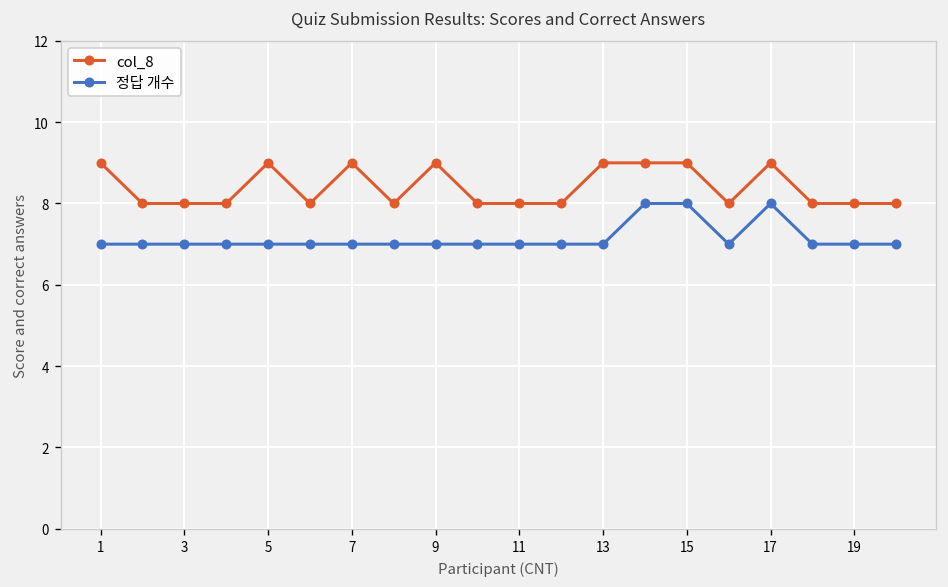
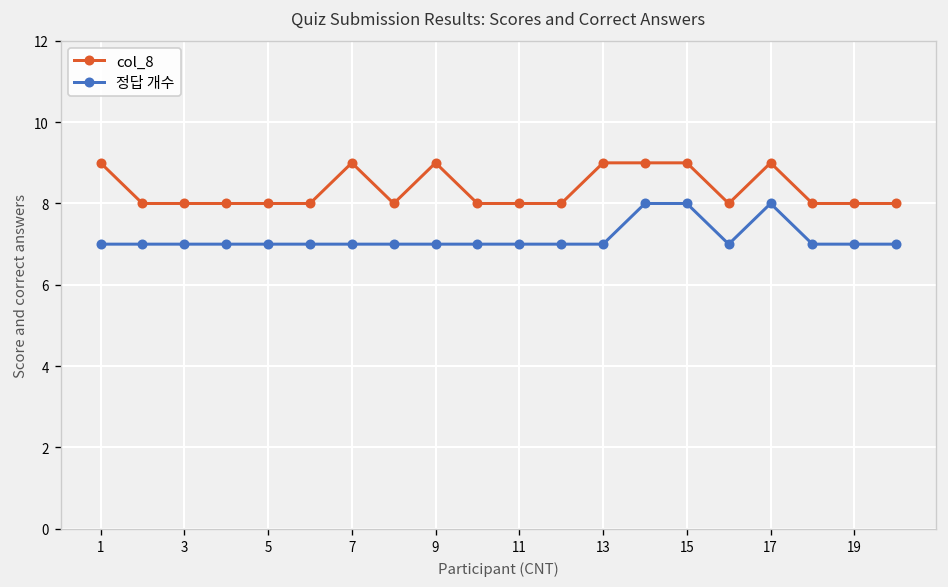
col_8, 5: 9 -> 8
